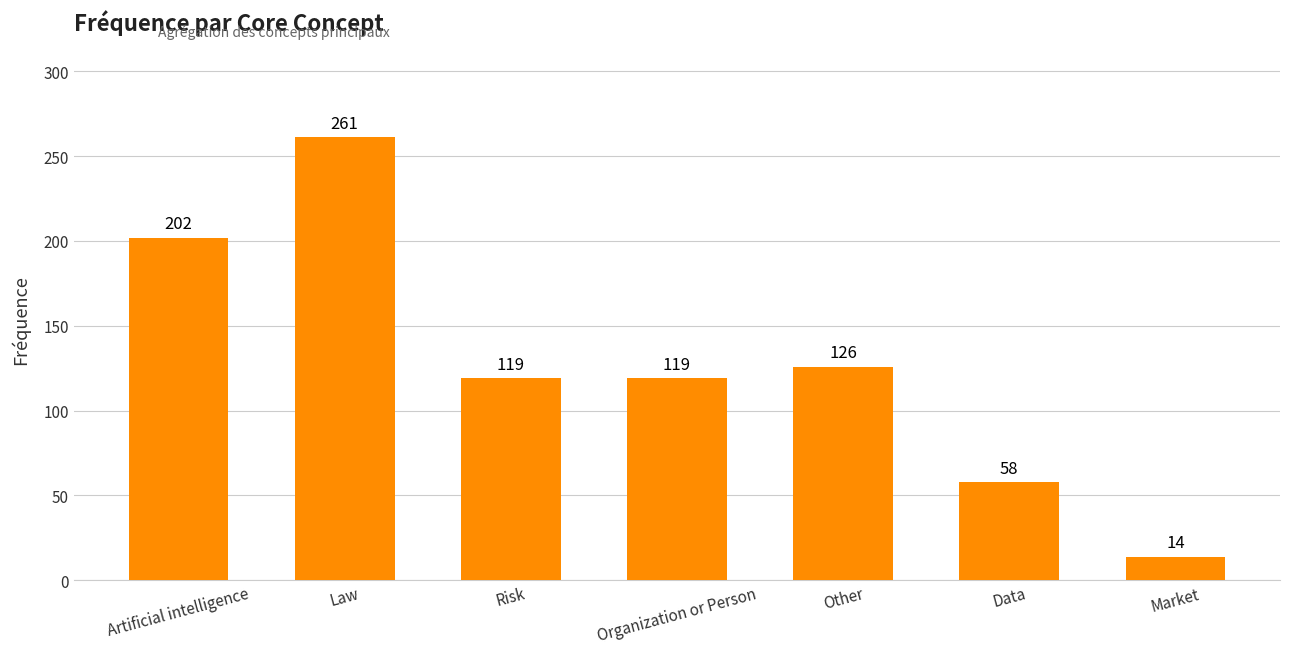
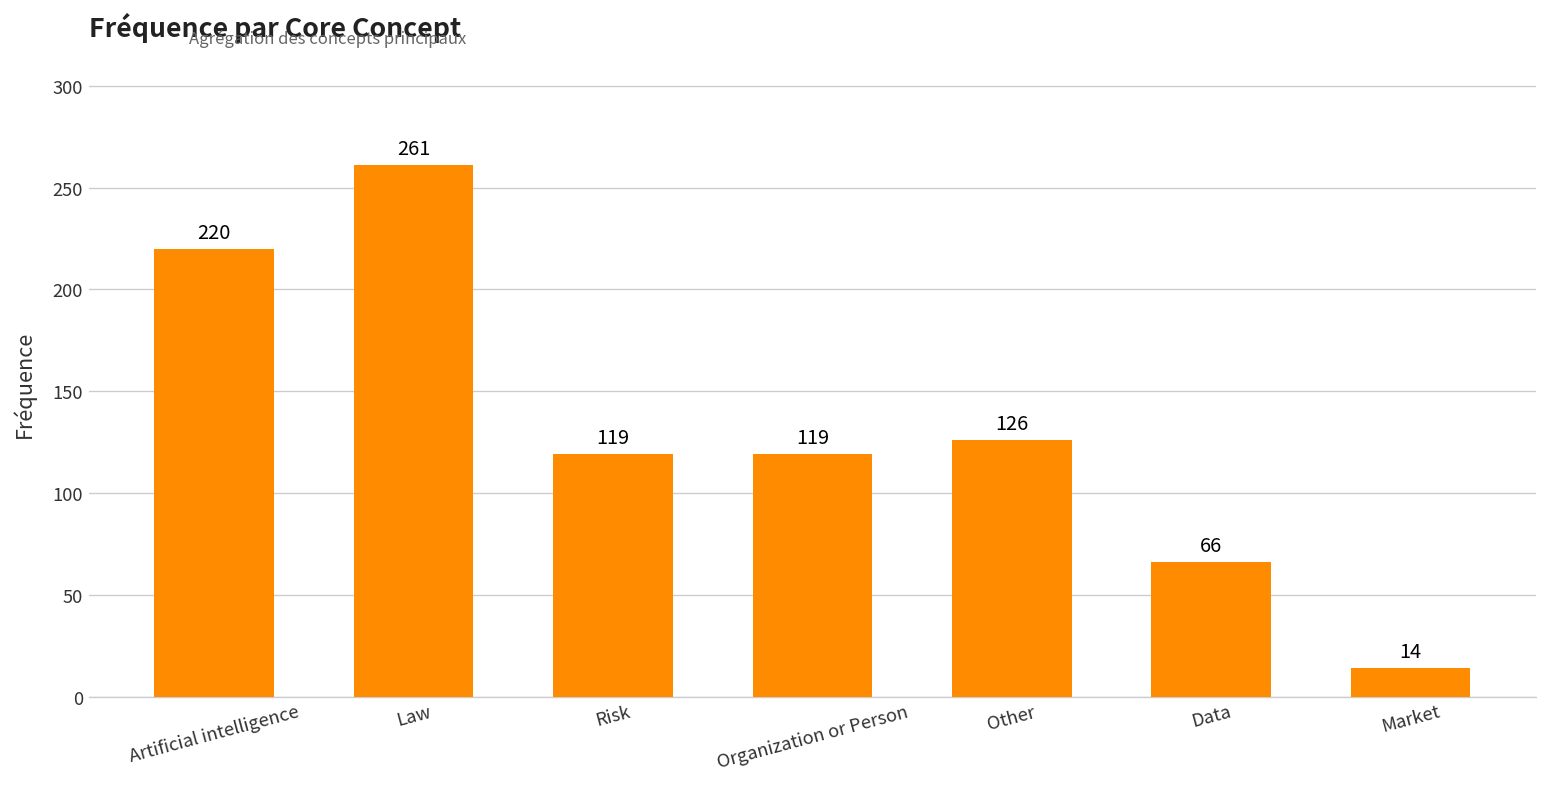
Artificial intelligence: 202 -> 220
Data: 58 -> 66
